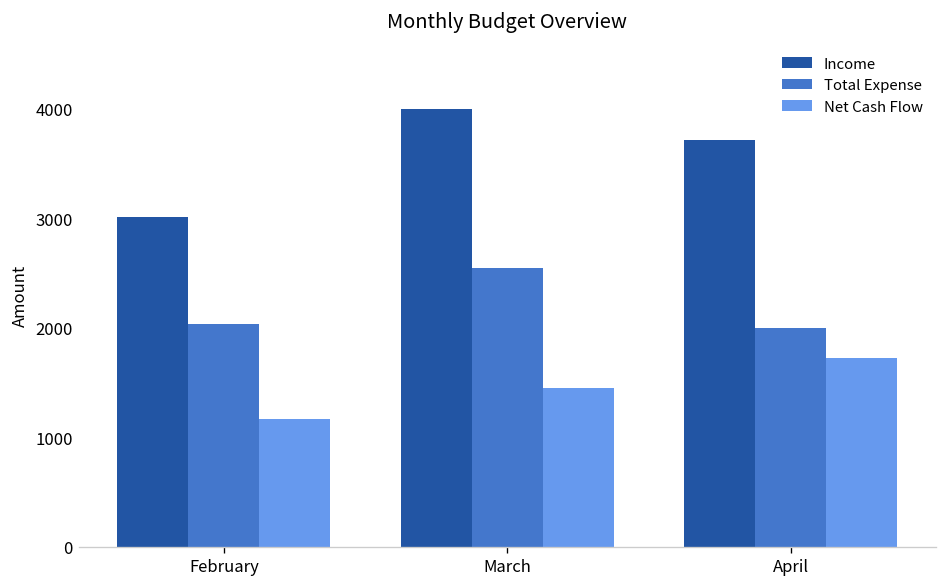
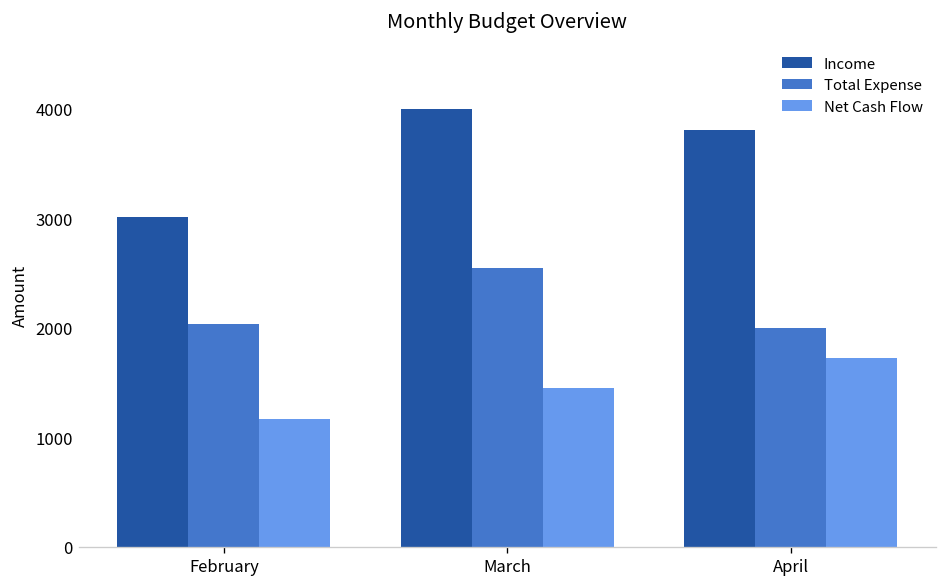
Income, April: 3700 -> 3800
